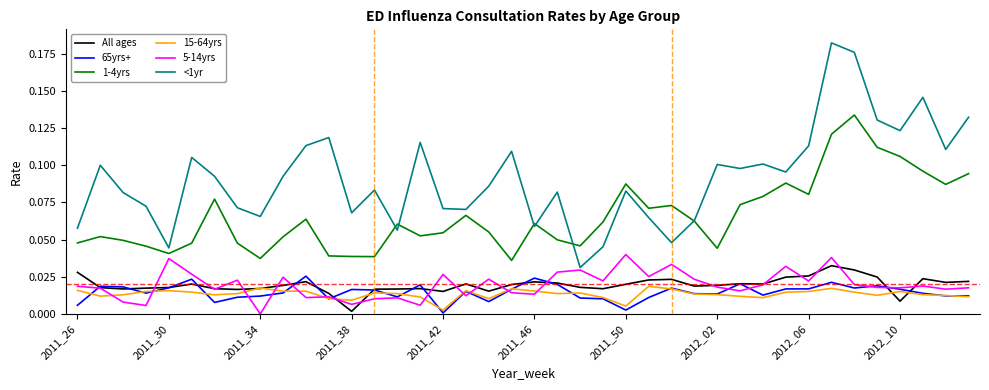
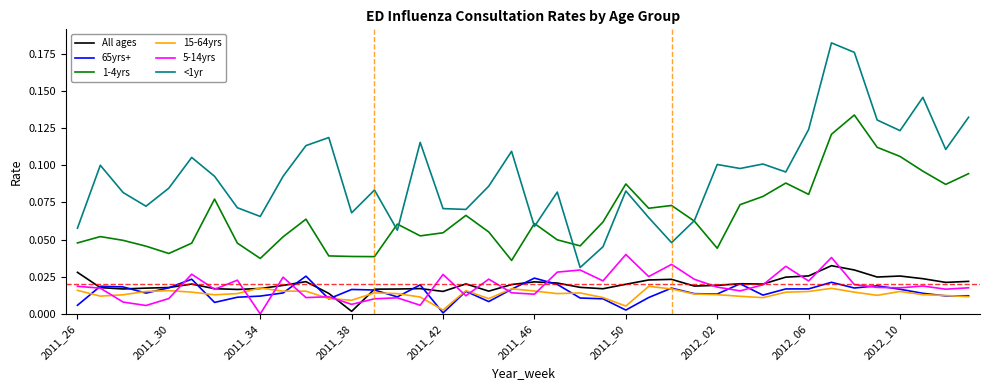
5-14yrs, 2011_30: 0.037 -> 0.010
<1yr, 2011_30: 0.044 -> 0.085
<1yr, 2012_06: 0.113 -> 0.124
All ages, 2012_10: 0.009 -> 0.026
